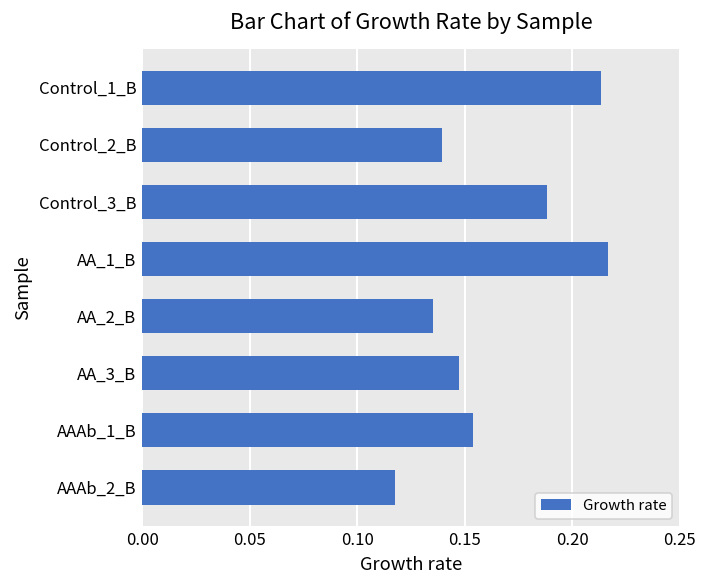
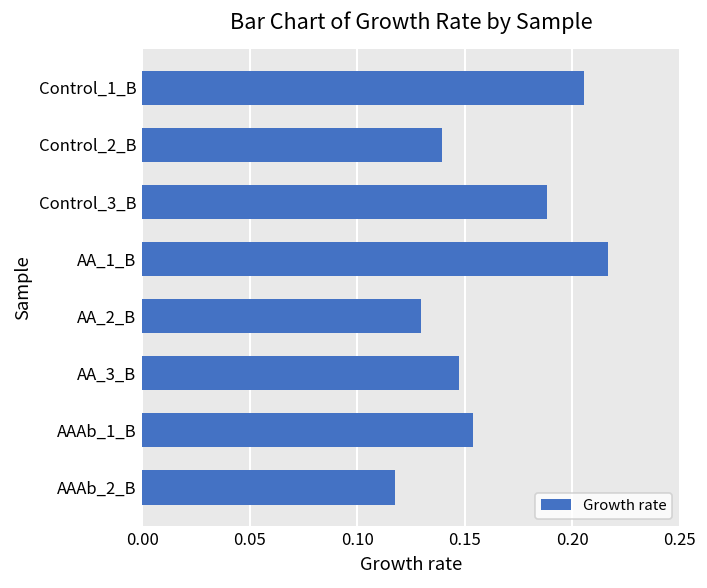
Control_1_B: 0.213 -> 0.205
AA_2_B: 0.135 -> 0.130
